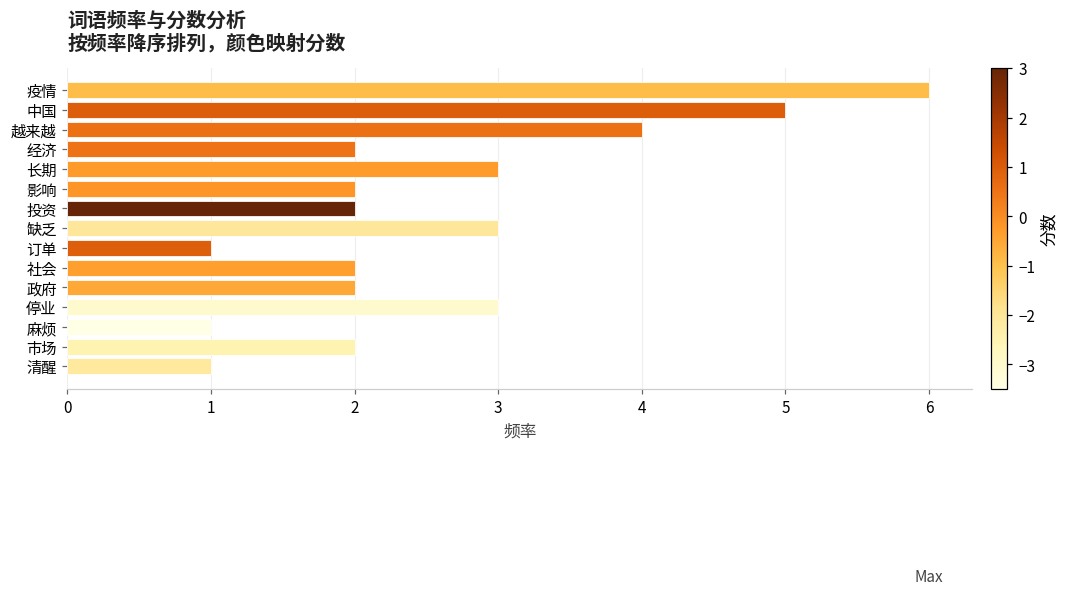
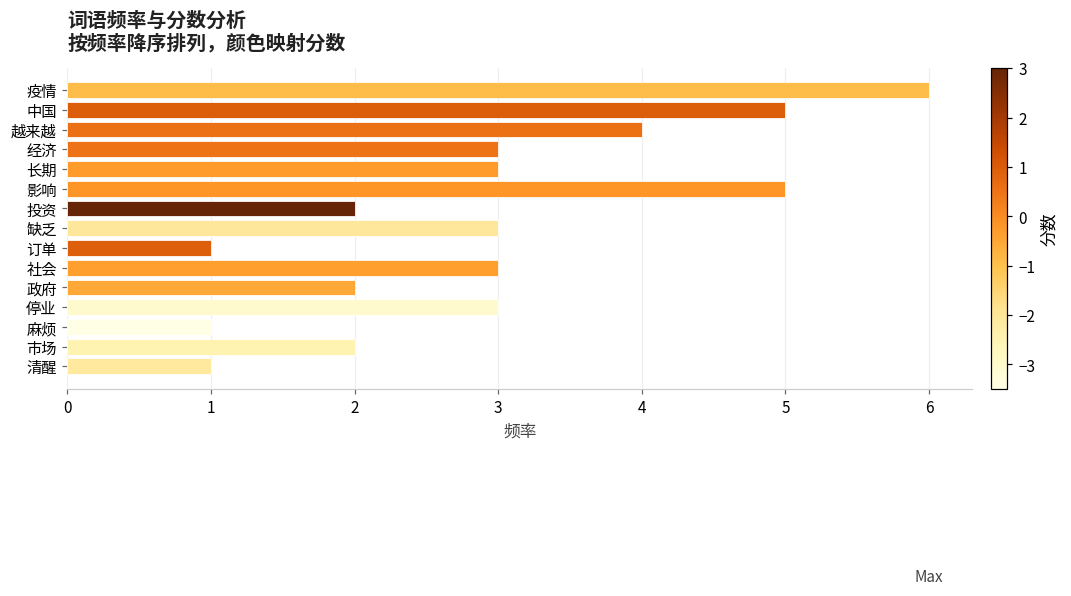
经济: 2 -> 3
影响: 2 -> 5
社会: 2 -> 3
